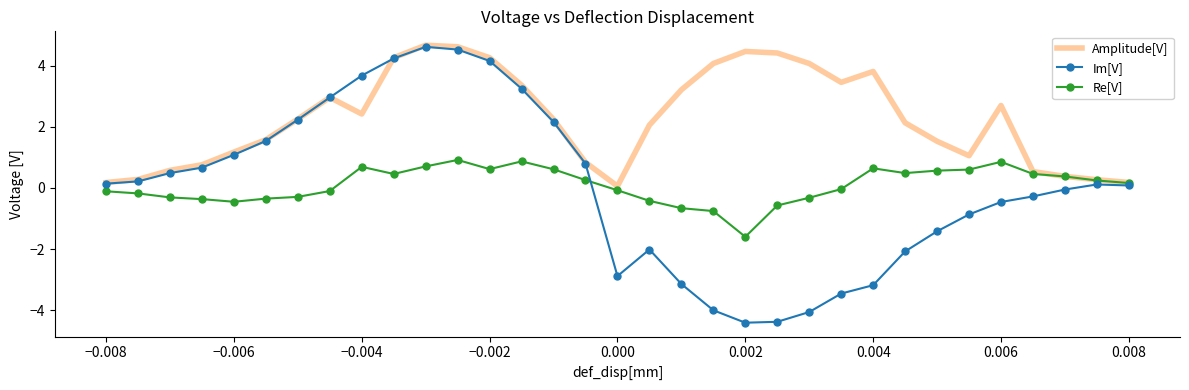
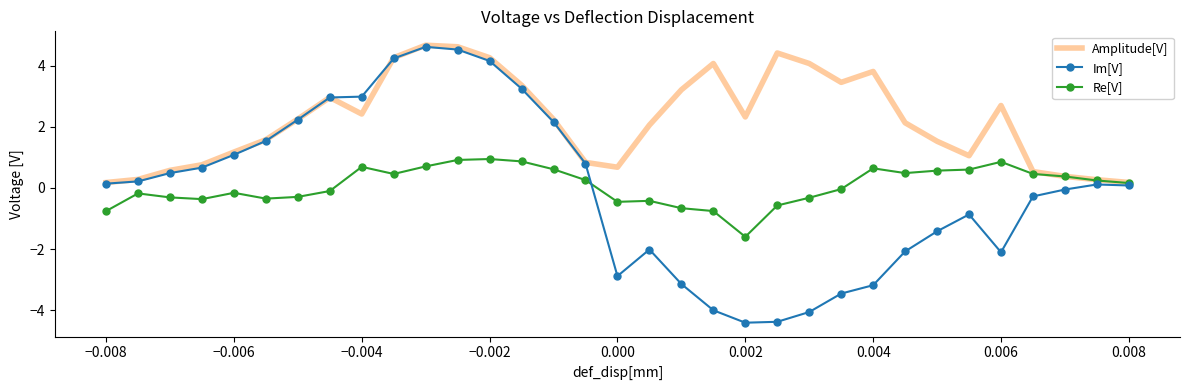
Re[V], −0.008: -0.1 -> -0.8
Re[V], −0.006: -0.5 -> -0.2
Im[V], −0.004: 3.7 -> 3.0
Re[V], −0.002: 0.6 -> 0.9
Amplitude[V], 0.000: 0.1 -> 0.7
Re[V], 0.000: -0.1 -> -0.5
Amplitude[V], 0.002: 4.5 -> 2.3
Im[V], 0.006: -0.5 -> -2.1
